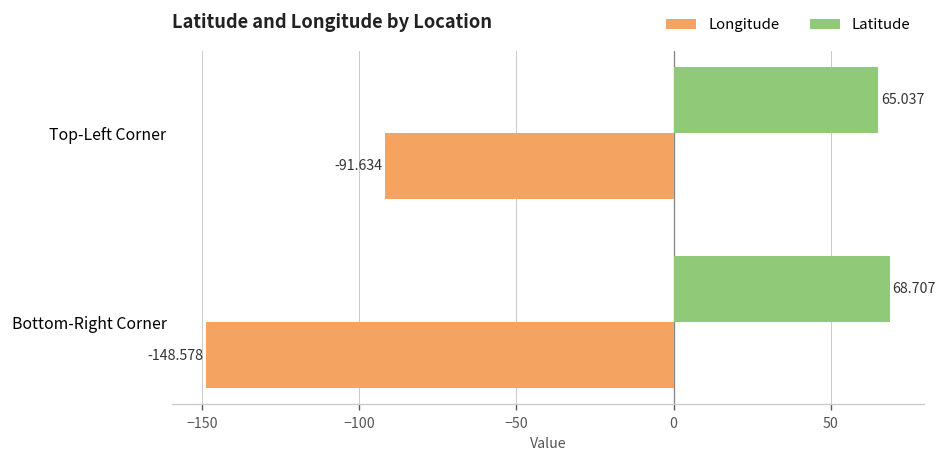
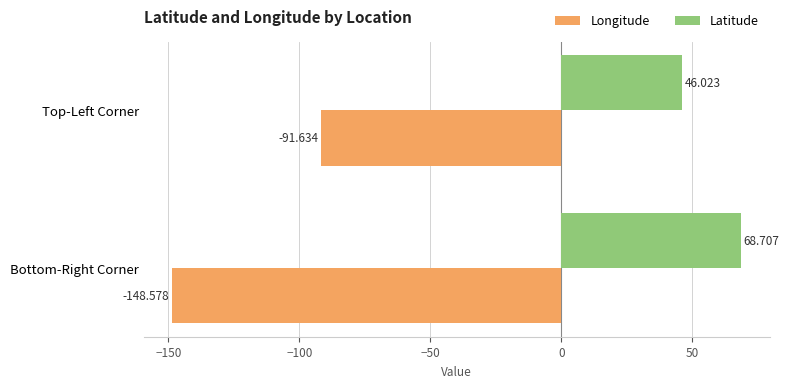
Latitude, Top-Left Corner: 65.037 -> 46.023
